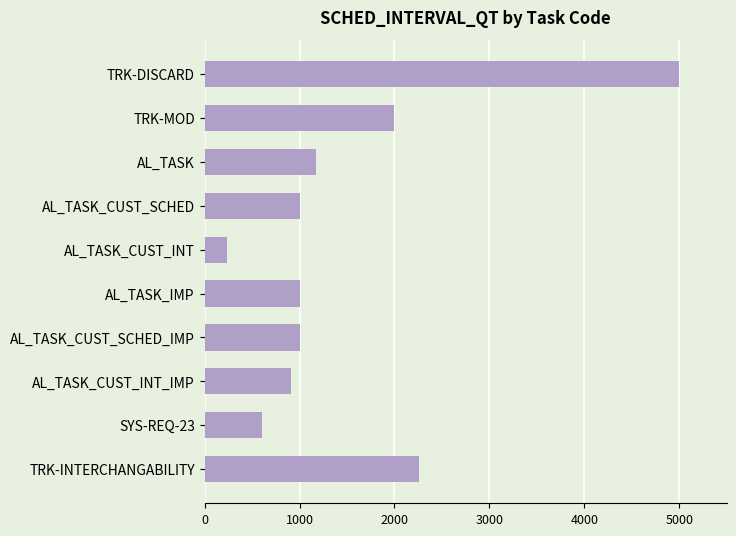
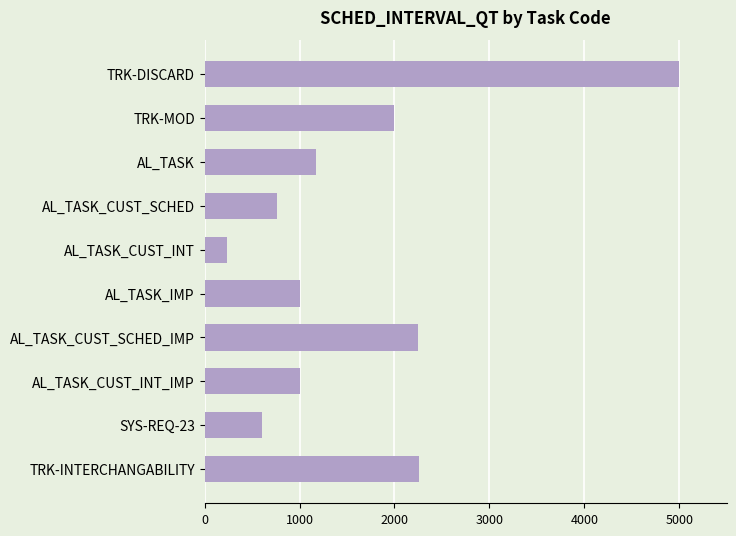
AL_TASK_CUST_SCHED: 1000 -> 800
AL_TASK_CUST_SCHED_IMP: 1000 -> 2200
AL_TASK_CUST_INT_IMP: 900 -> 1000
